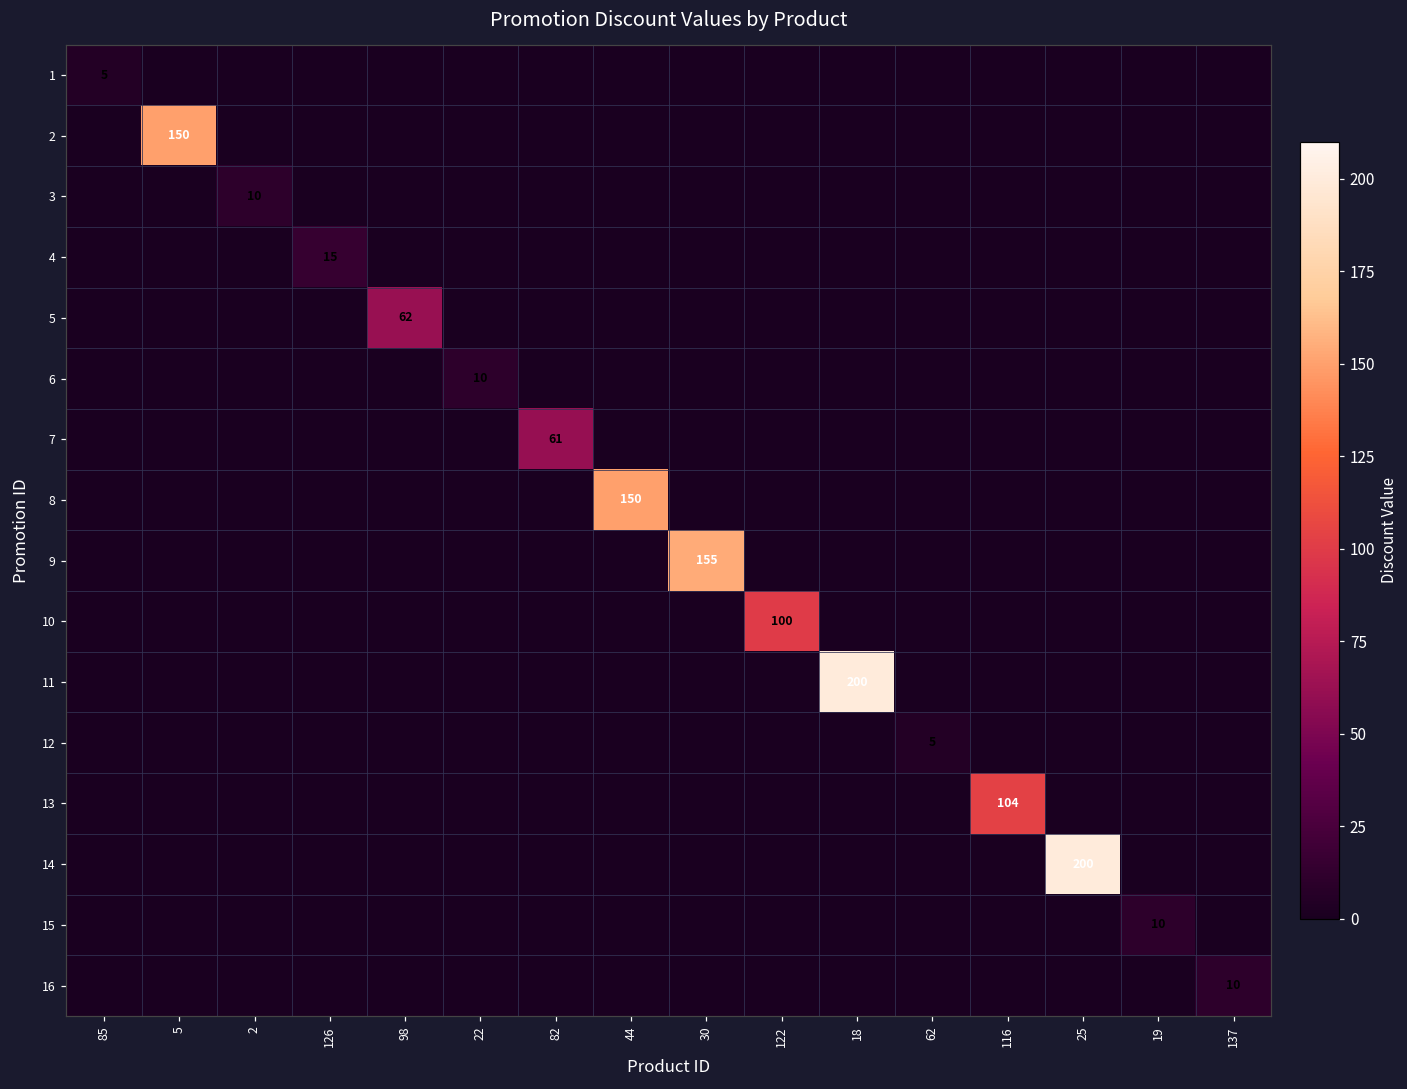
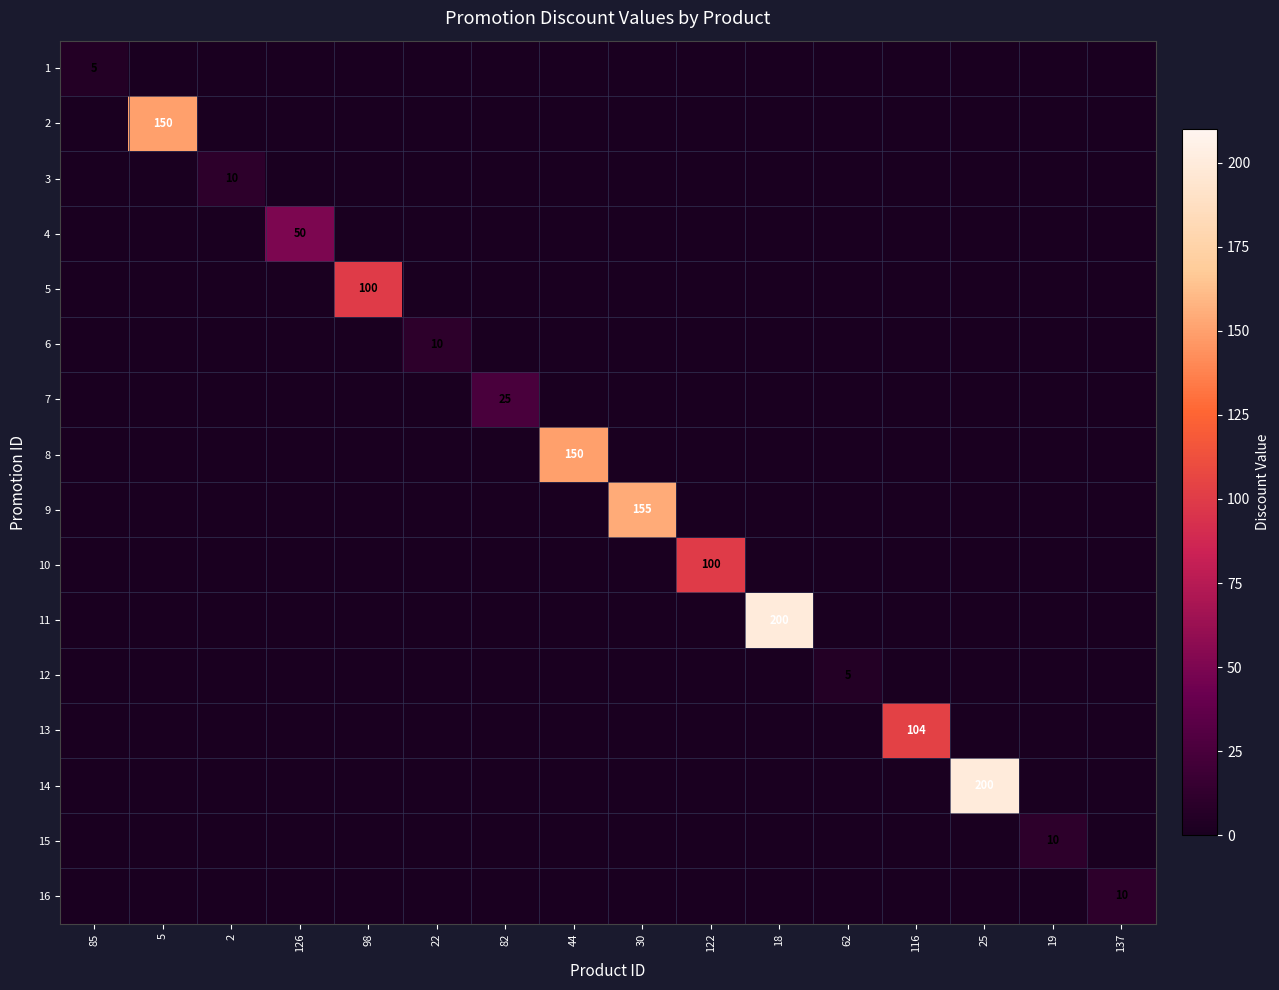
4, 126: 15 -> 50
5, 98: 62 -> 100
7, 82: 61 -> 25
